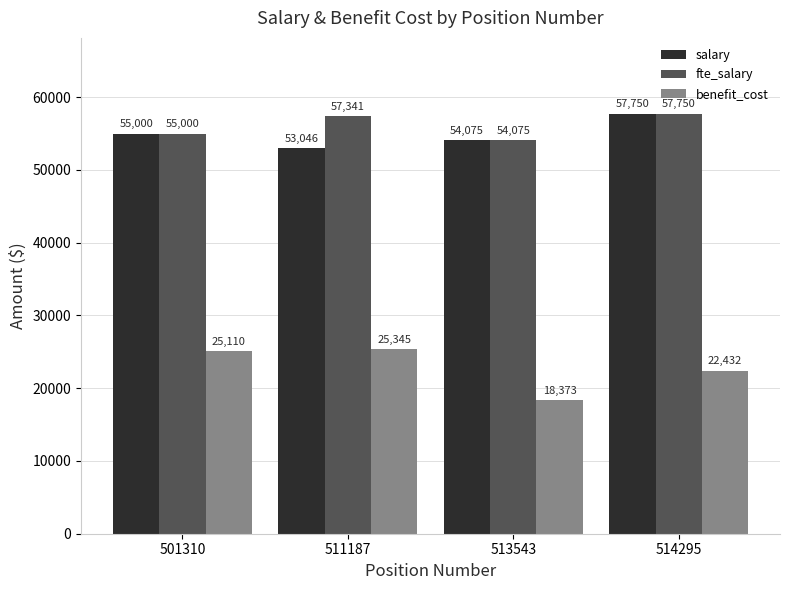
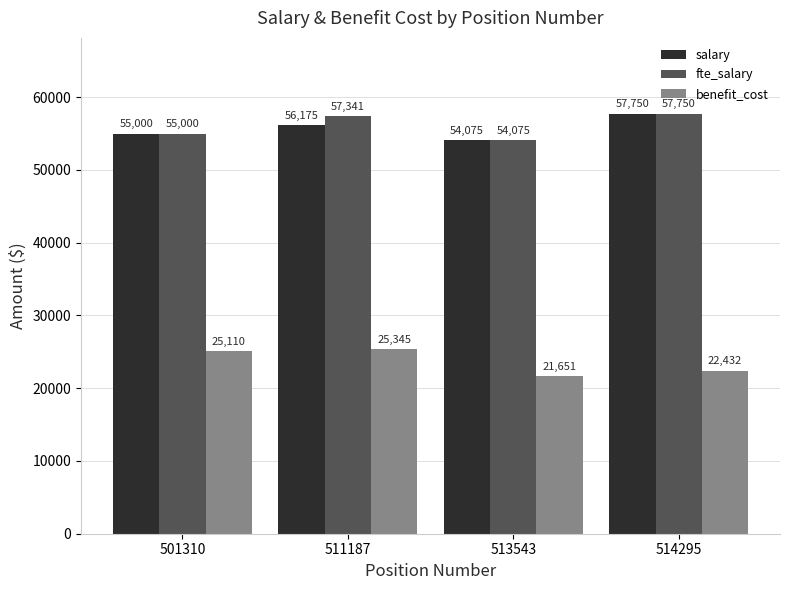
salary, 511187: 53,046 -> 56,175
benefit_cost, 513543: 18,373 -> 21,651
